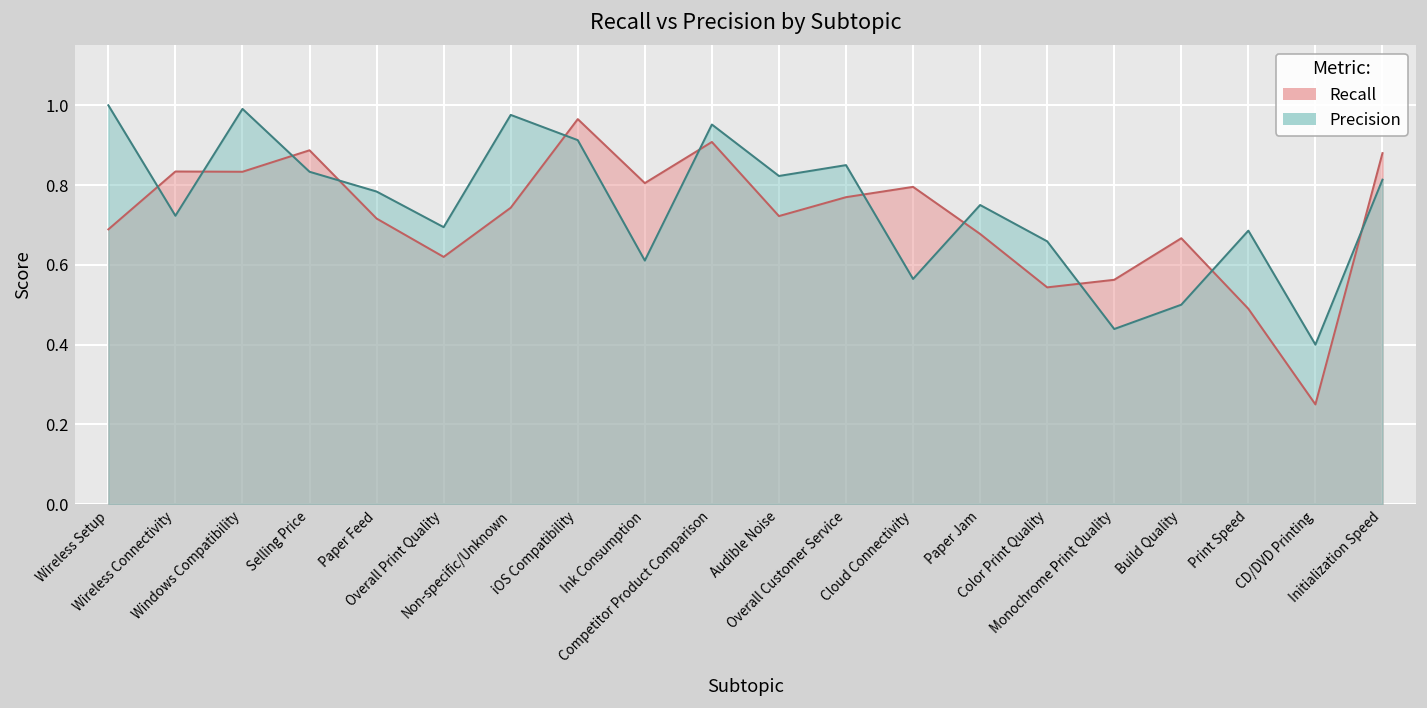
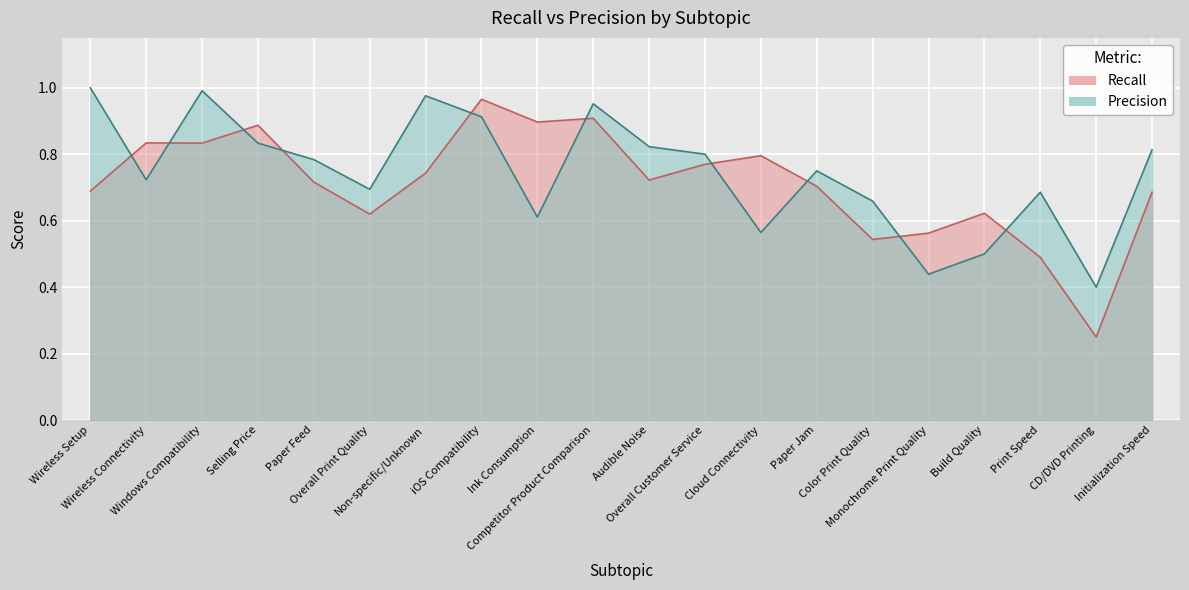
Recall, Ink Consumption: 0.80 -> 0.90
Precision, Overall Customer Service: 0.85 -> 0.80
Recall, Paper Jam: 0.68 -> 0.70
Recall, Build Quality: 0.67 -> 0.62
Recall, Initialization Speed: 0.88 -> 0.69
